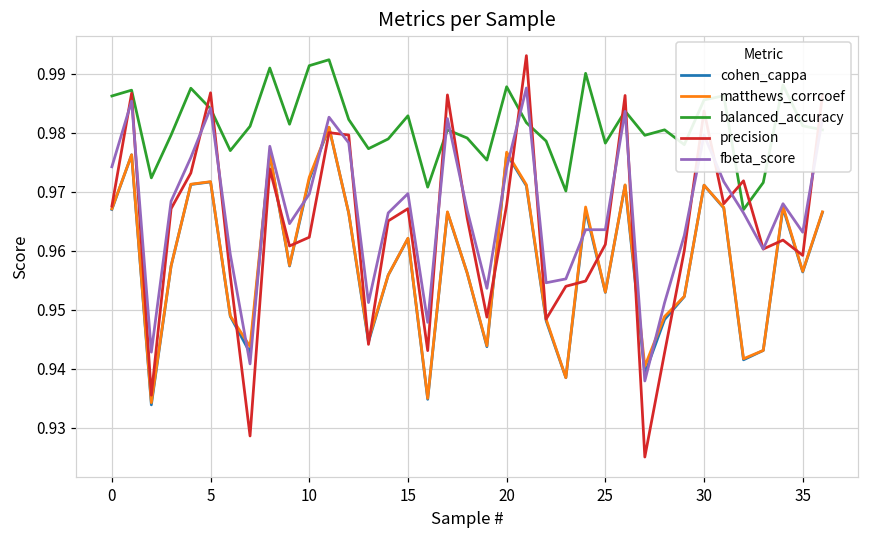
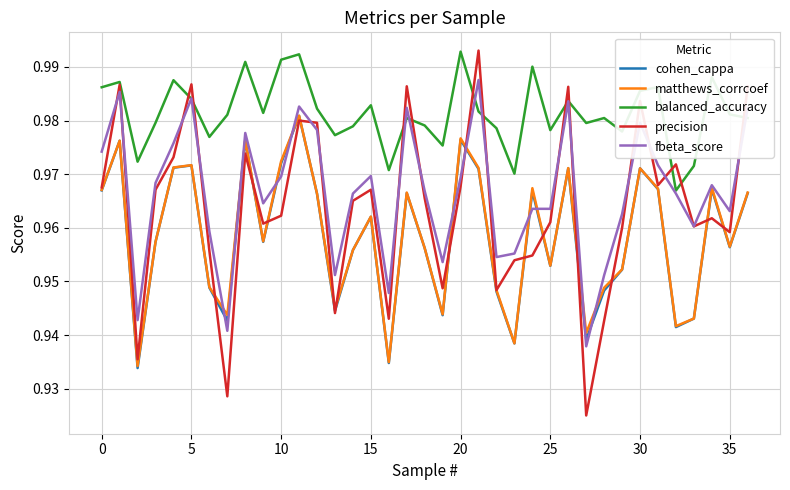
balanced_accuracy, 20: 0.988 -> 0.993
fbeta_score, 20: 0.974 -> 0.969
